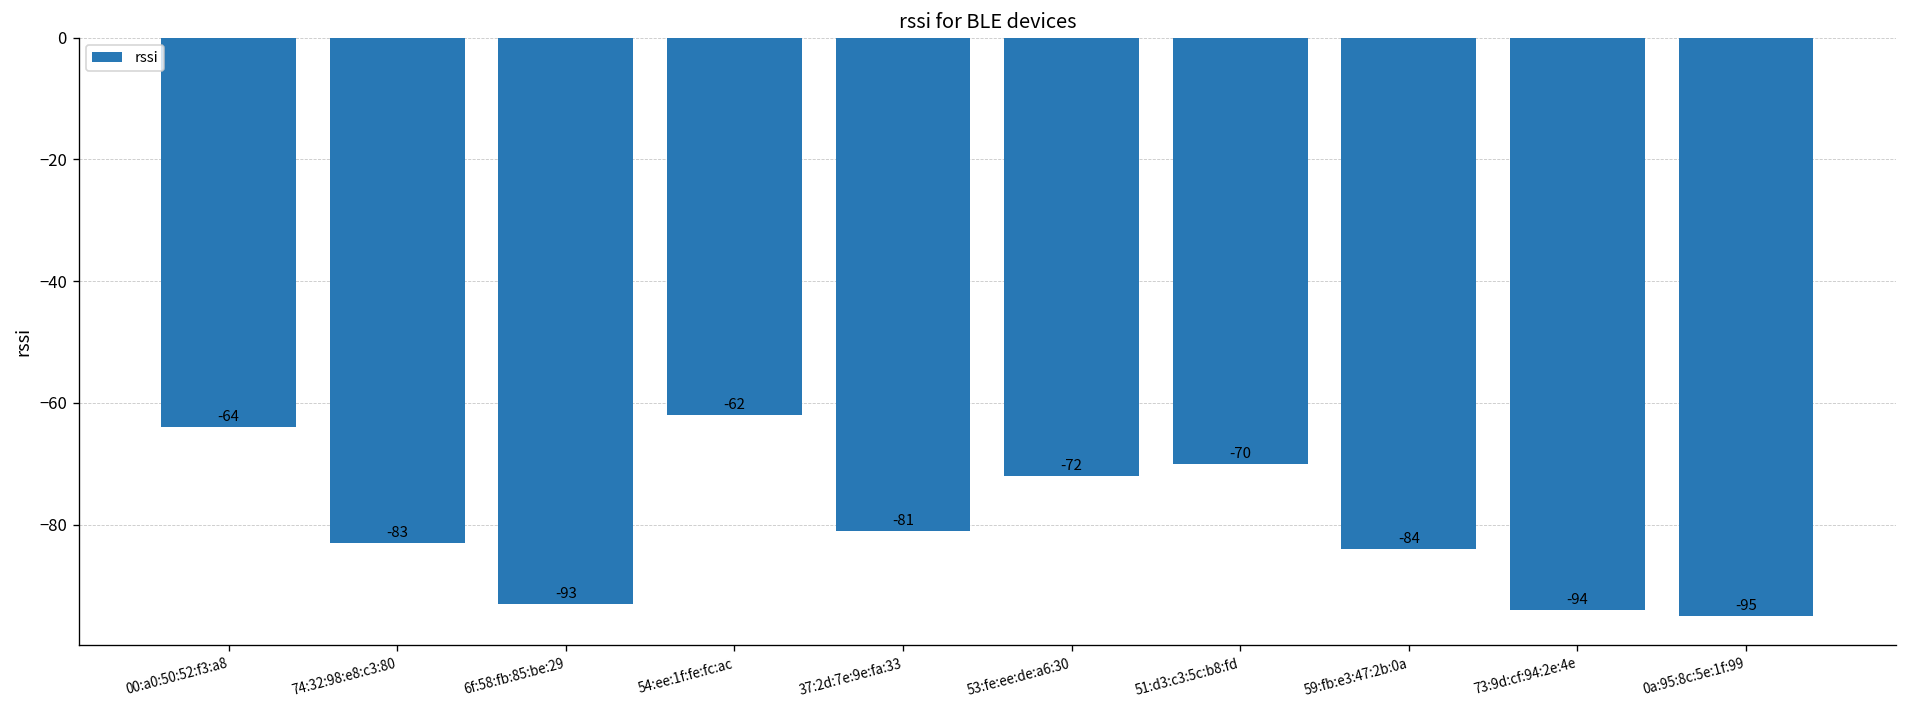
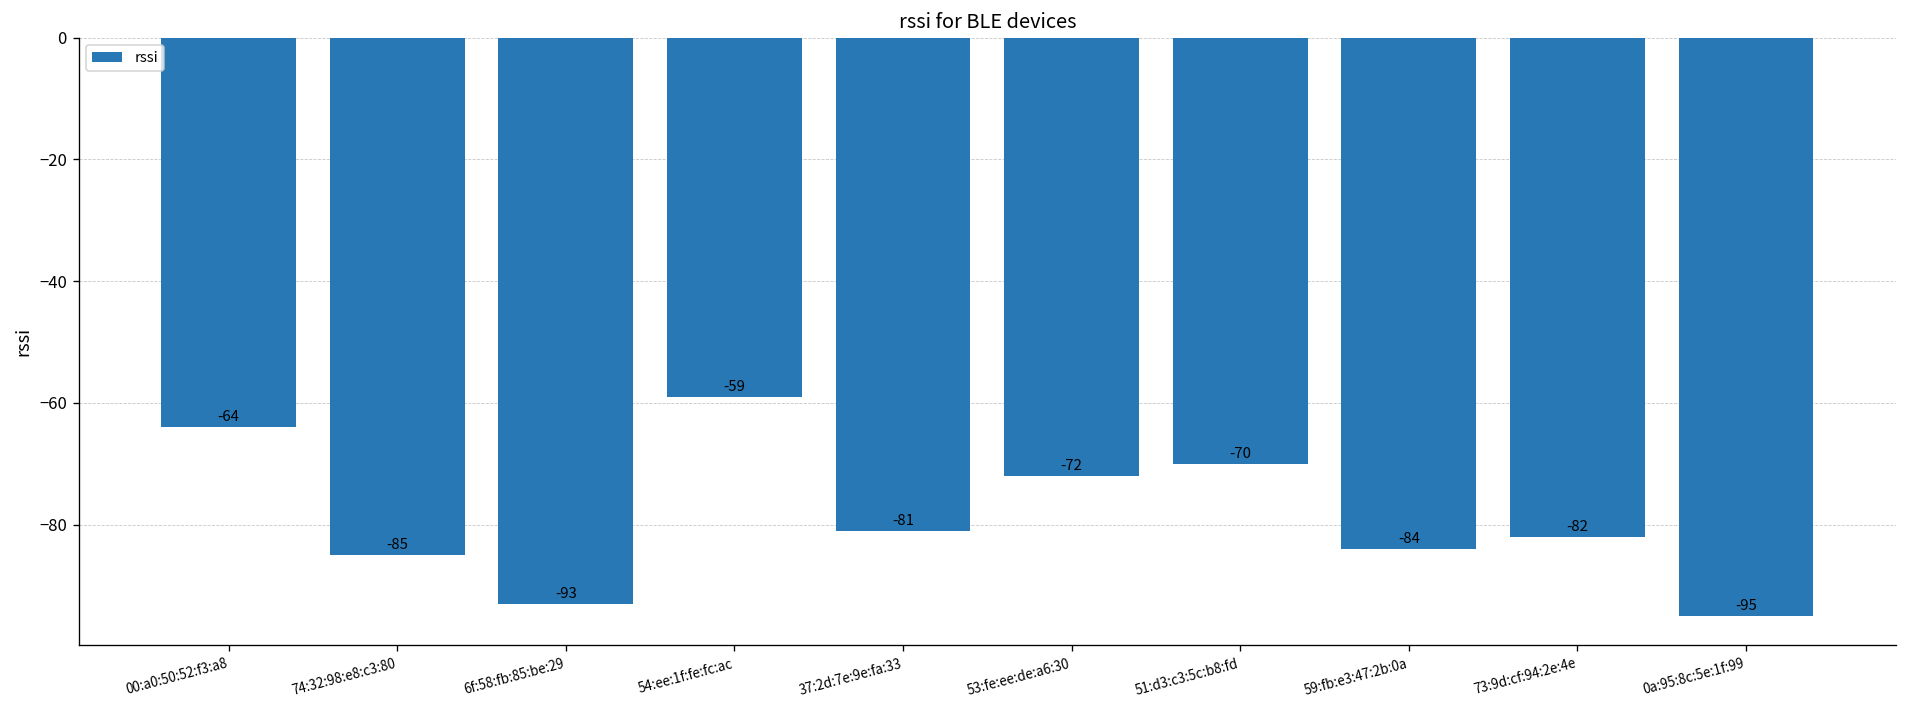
74:32:98:e8:c3:80: -83 -> -85
54:ee:1f:fe:fc:ac: -62 -> -59
73:9d:cf:94:2e:4e: -94 -> -82
